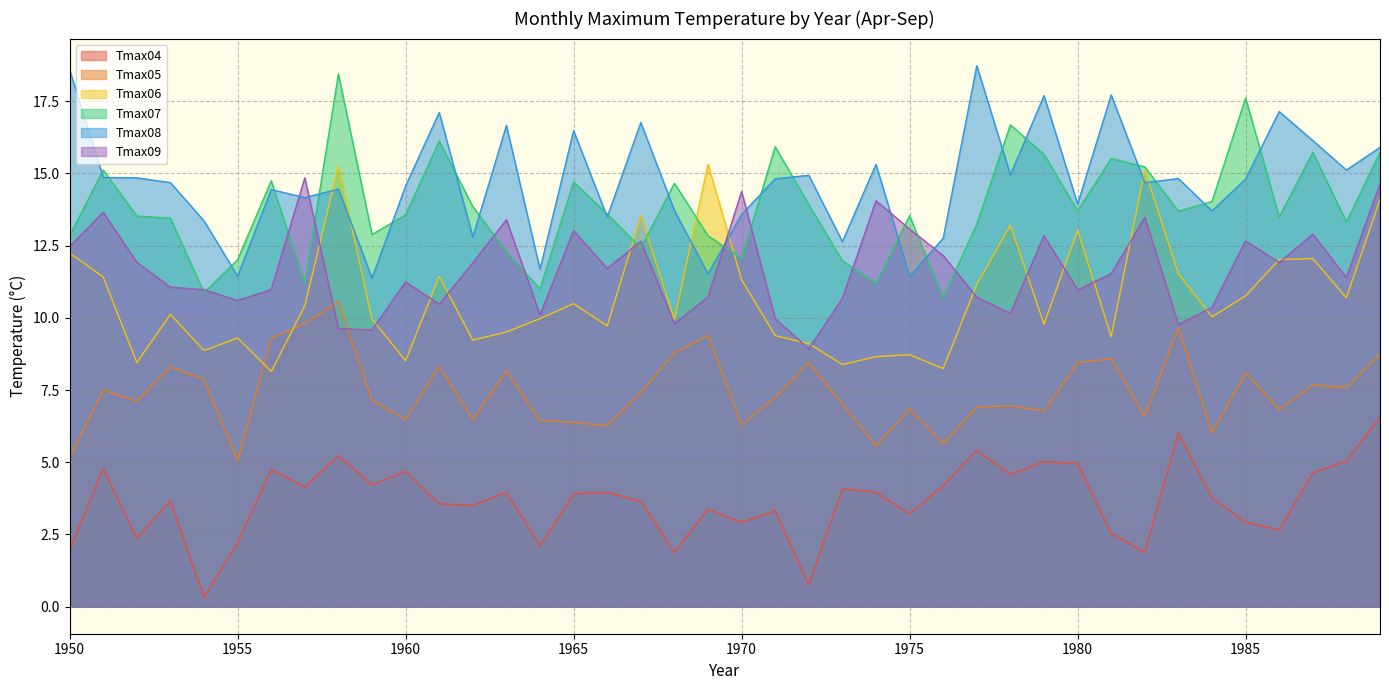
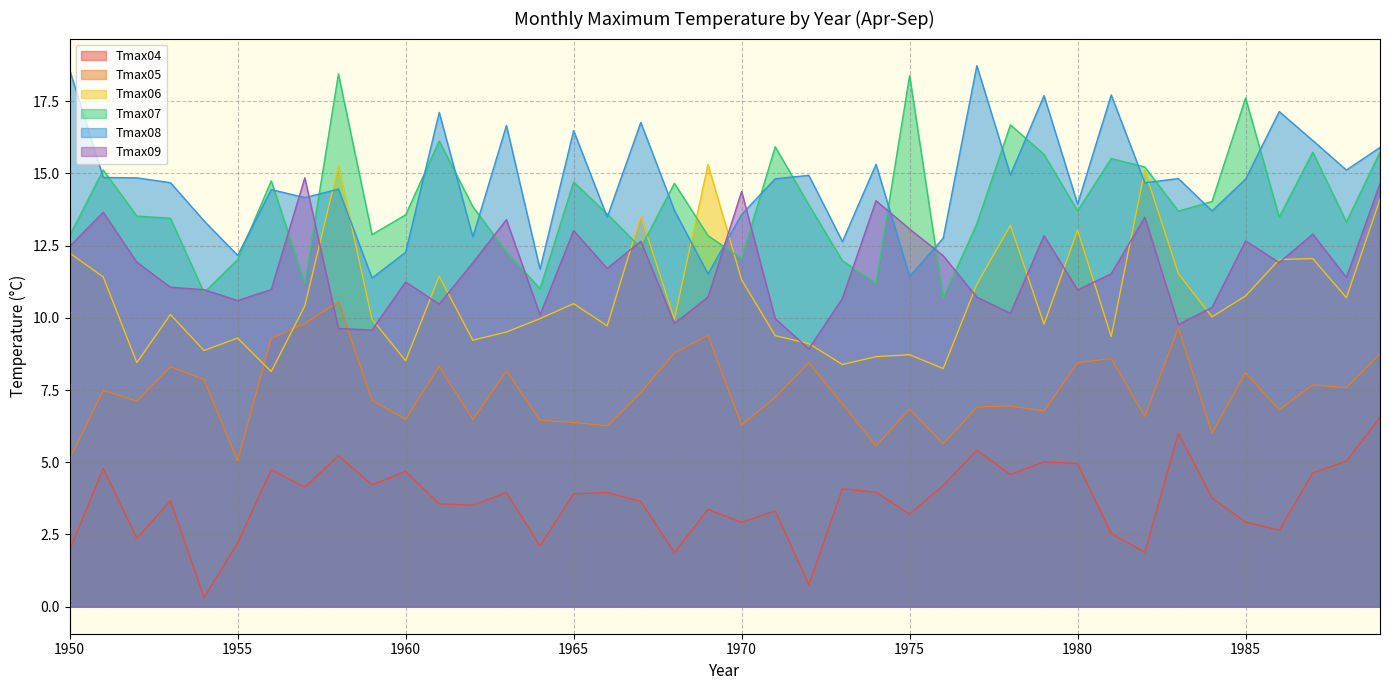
Tmax08, 1955: 11.4 -> 12.2
Tmax08, 1960: 14.6 -> 12.3
Tmax07, 1975: 13.5 -> 18.4
